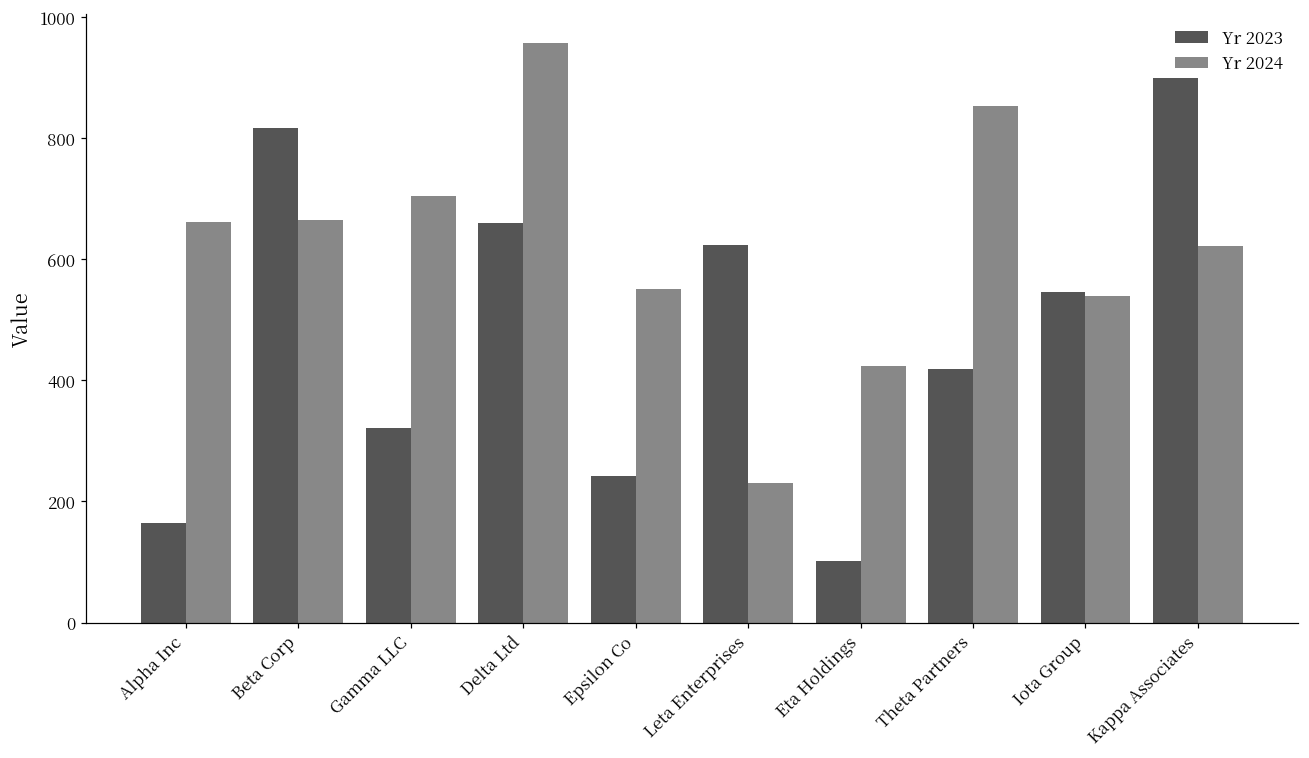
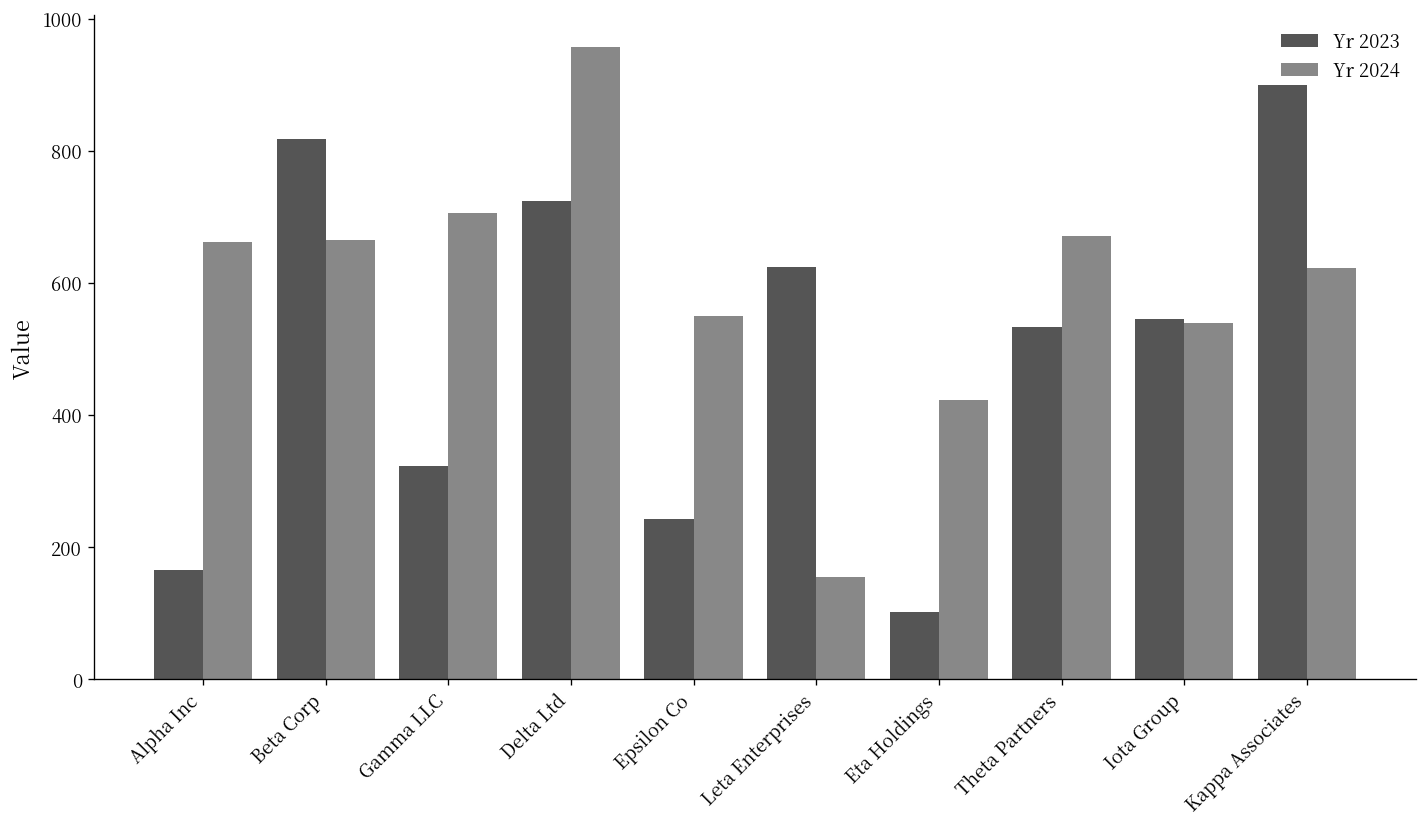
Yr 2023, Delta Ltd: 660 -> 720
Yr 2024, Leta Enterprises: 230 -> 150
Yr 2023, Theta Partners: 420 -> 530
Yr 2024, Theta Partners: 850 -> 670
